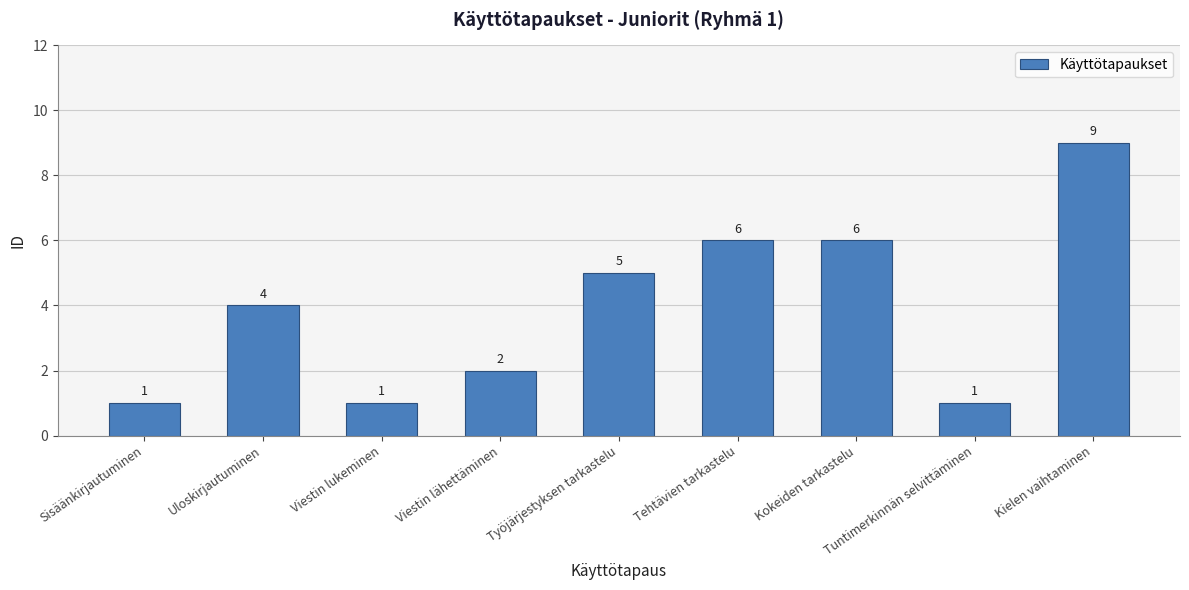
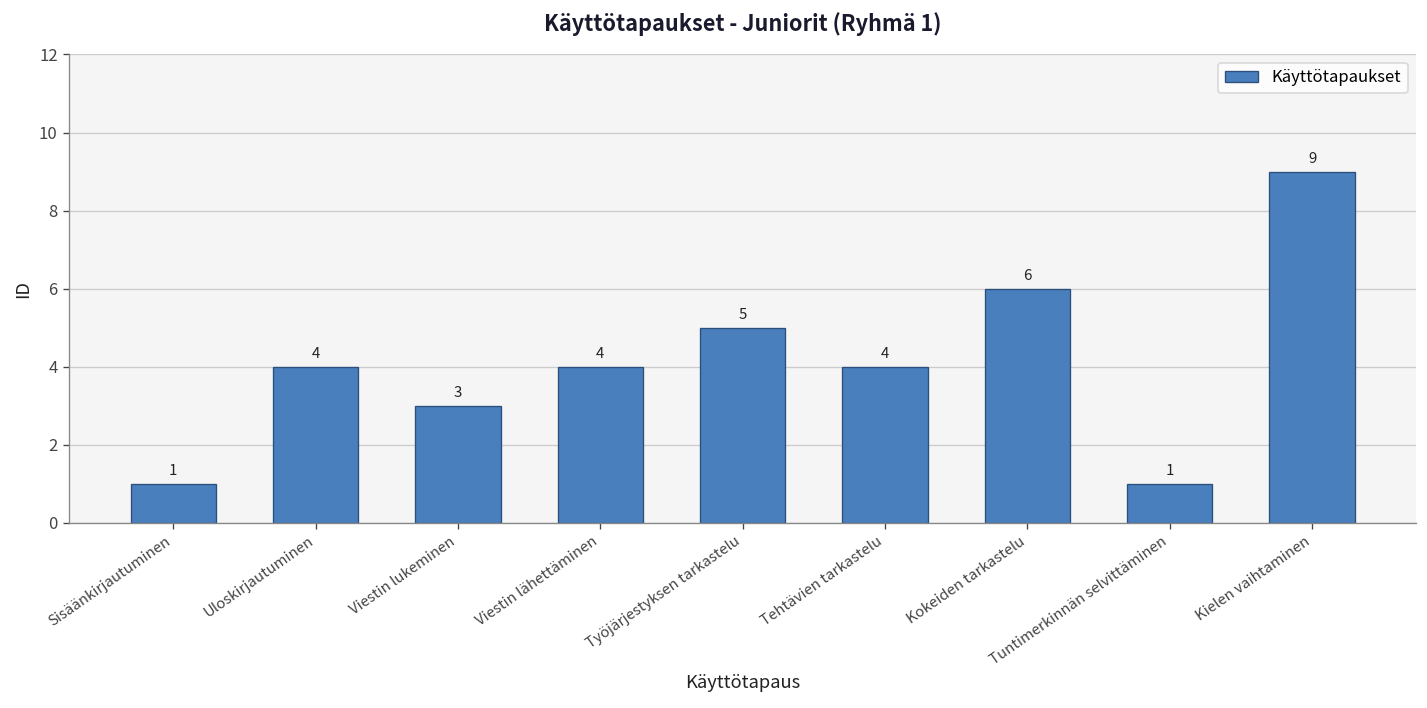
Viestin lukeminen: 1 -> 3
Viestin lähettäminen: 2 -> 4
Tehtävien tarkastelu: 6 -> 4
